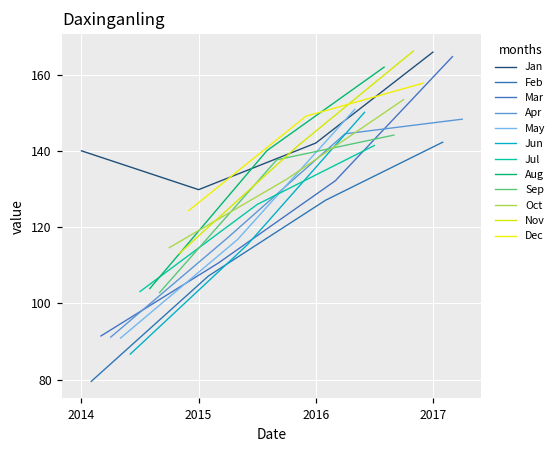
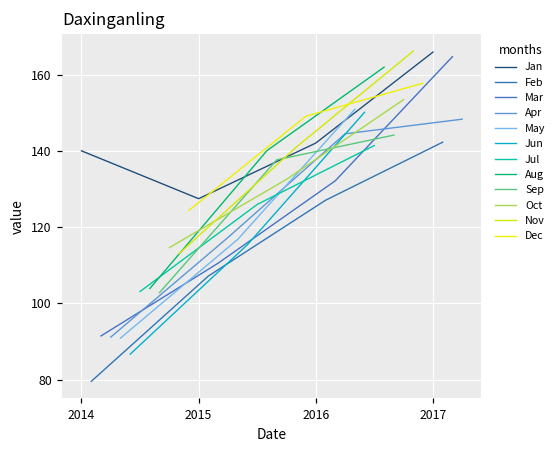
Jan, 2015: 130 -> 127
